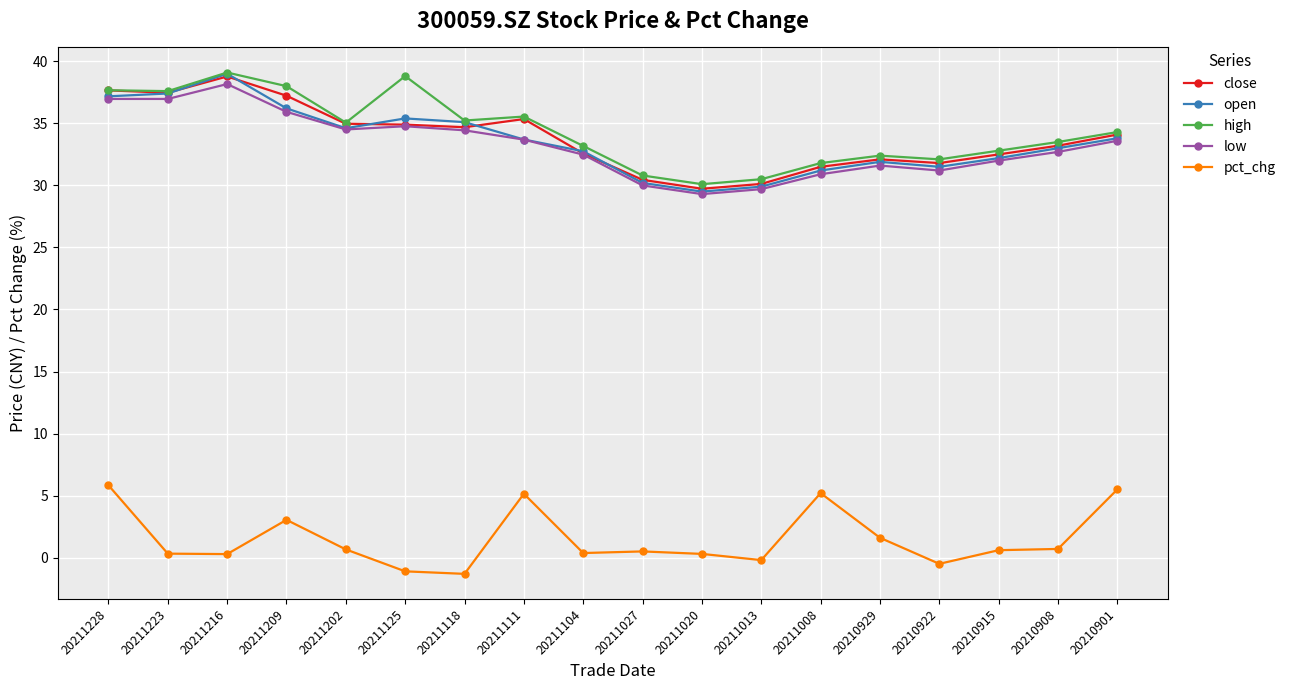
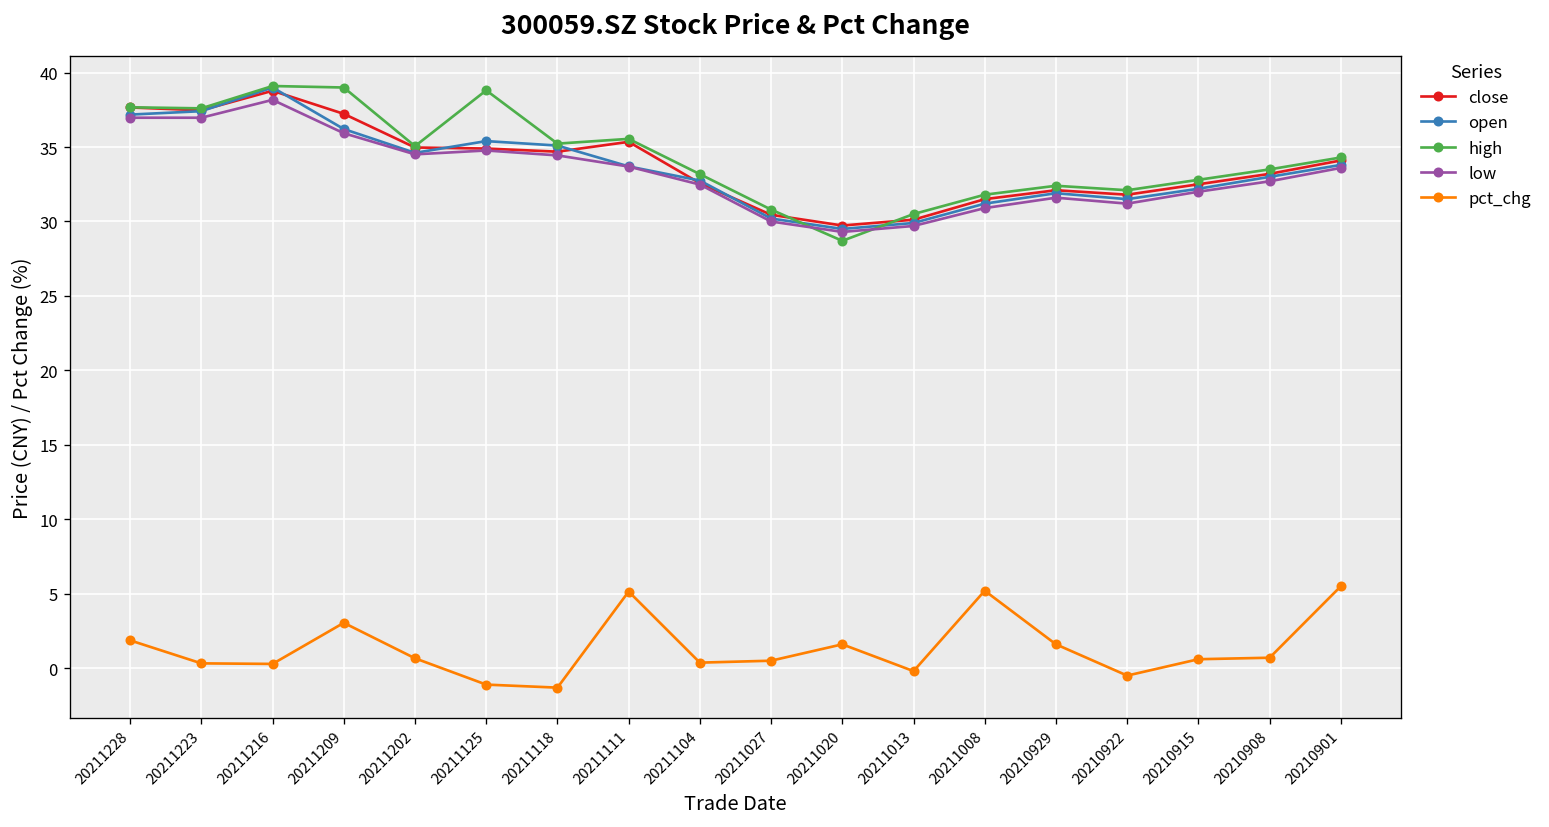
pct_chg, 20211228: 5.8 -> 1.9
high, 20211209: 38 -> 39
high, 20211020: 30.1 -> 28.7
pct_chg, 20211020: 0.3 -> 1.6
